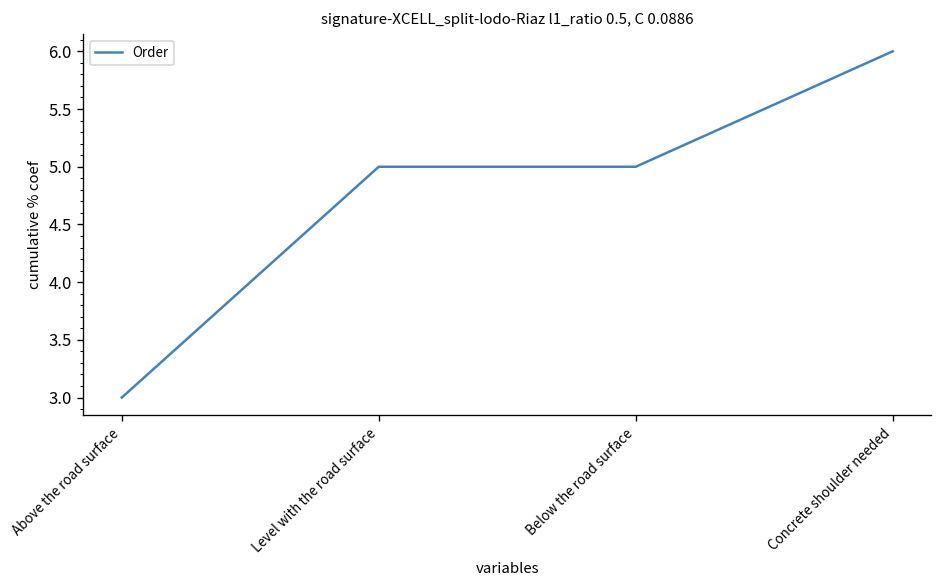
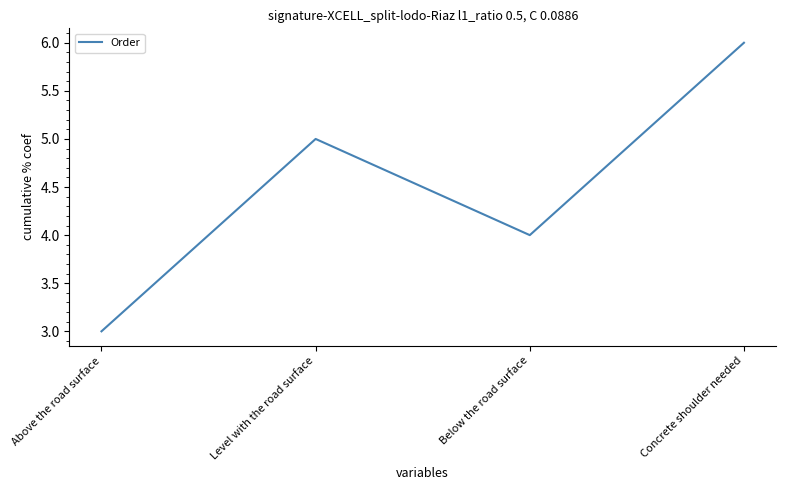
Below the road surface: 5 -> 4
